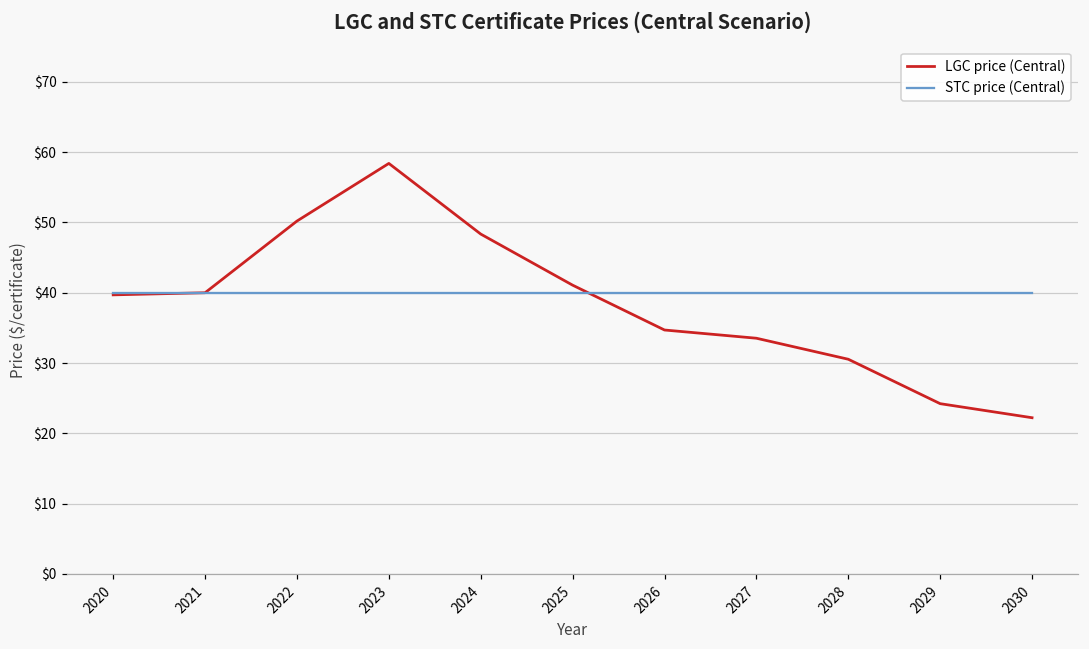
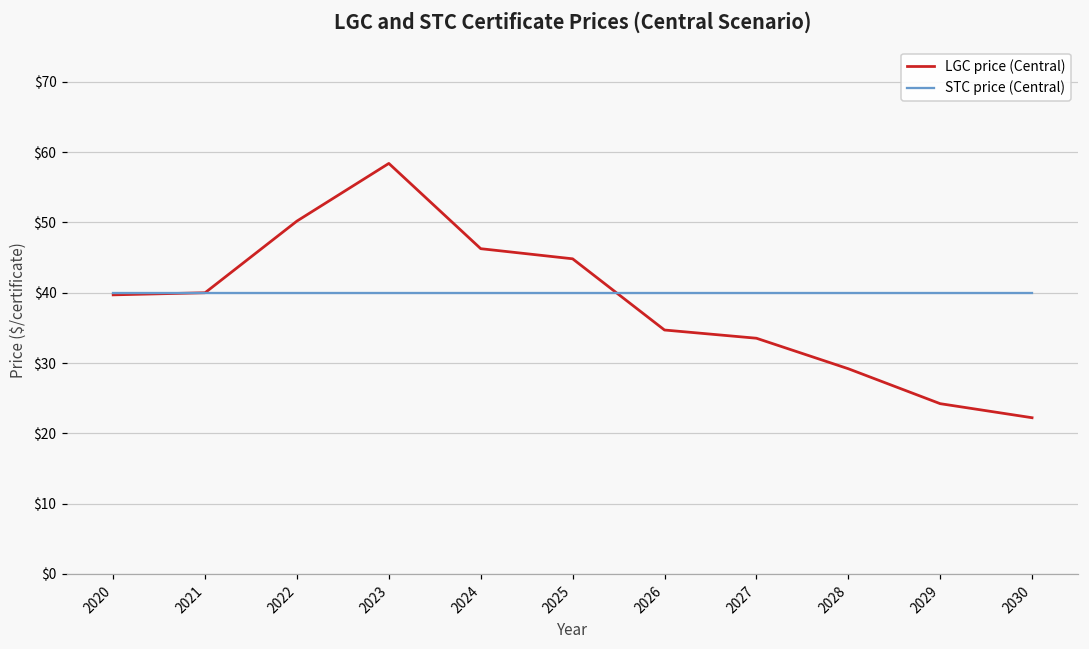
LGC price (Central), 2024: $48 -> $46
LGC price (Central), 2025: $41 -> $45
LGC price (Central), 2028: $31 -> $29
